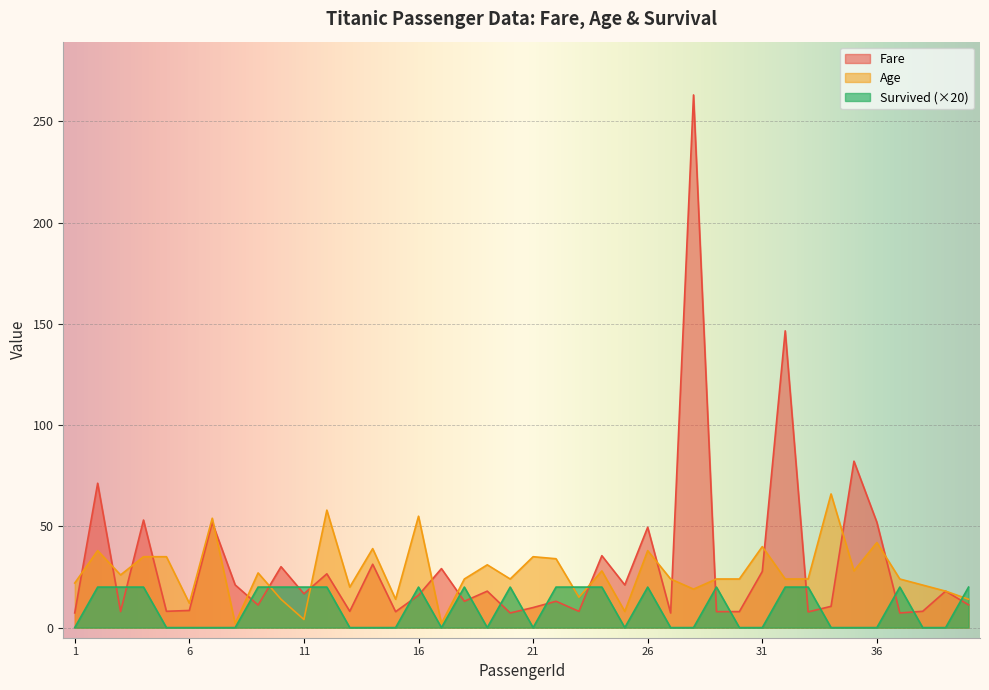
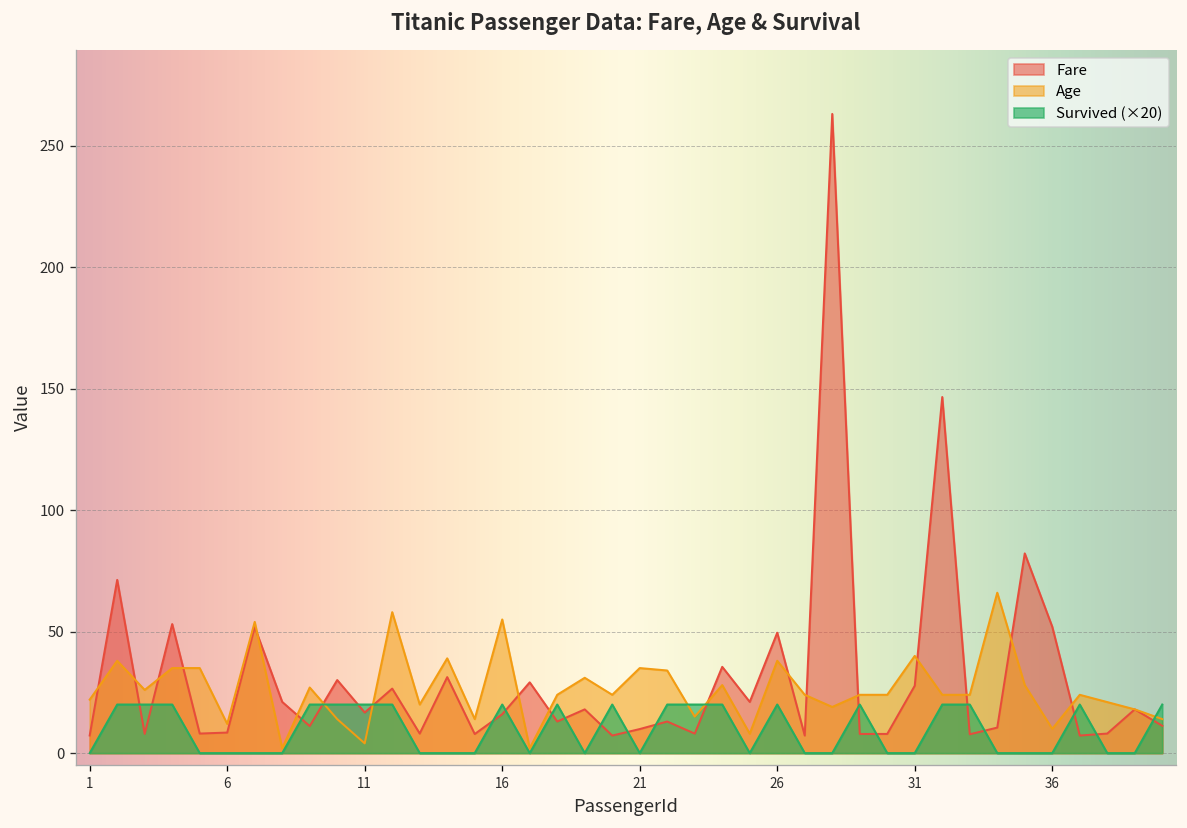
Age, 36: 42 -> 10
